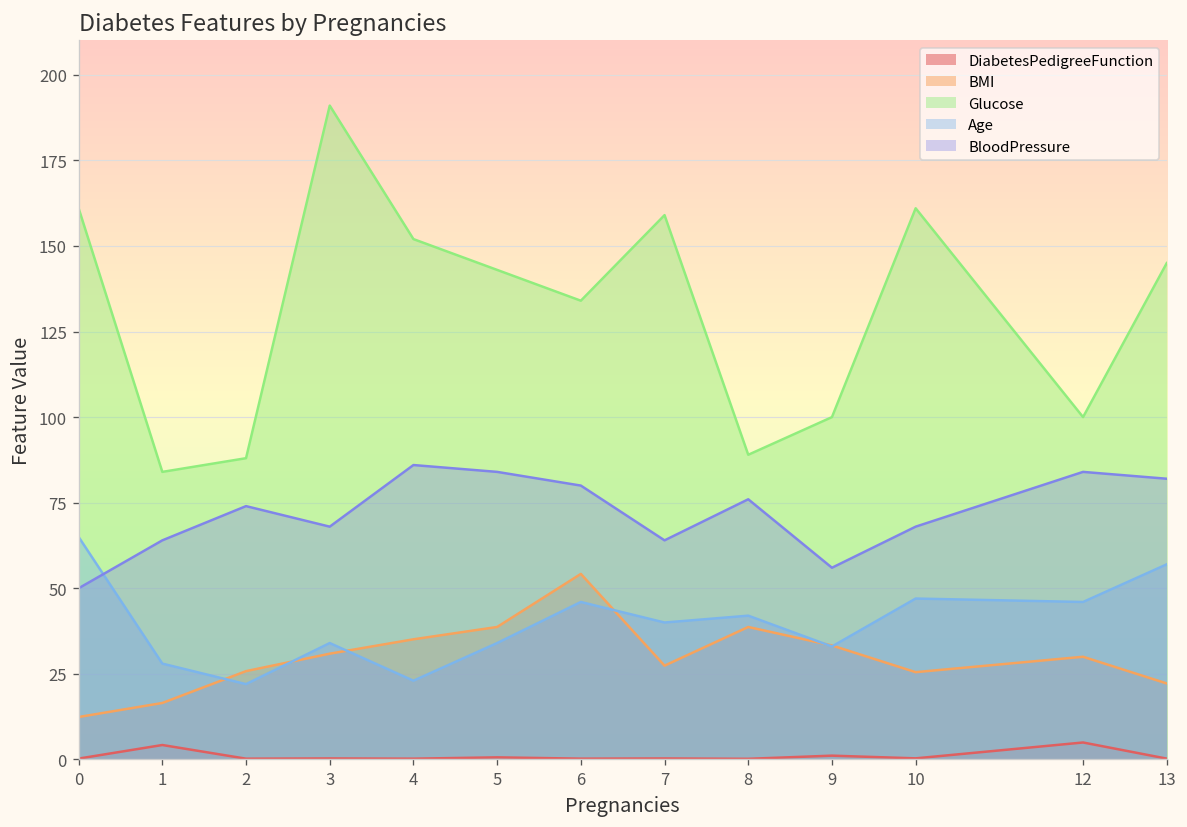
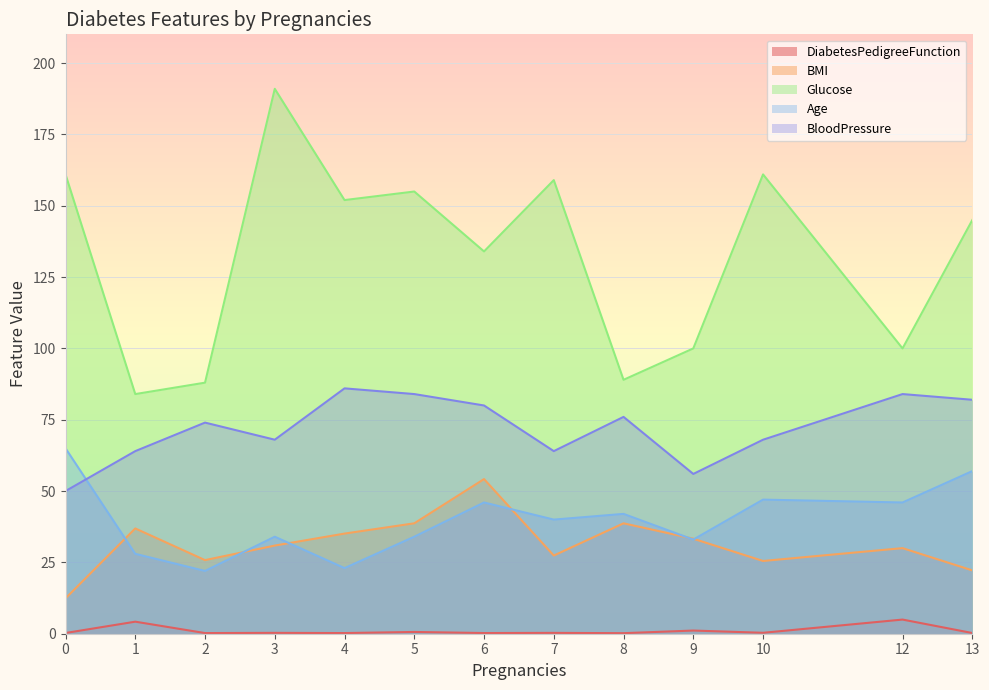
BMI, 1: 17 -> 37
Glucose, 5: 143 -> 155
